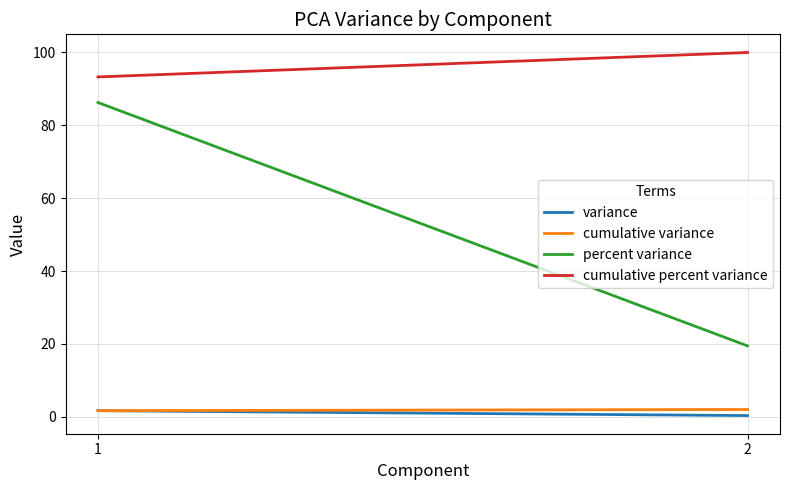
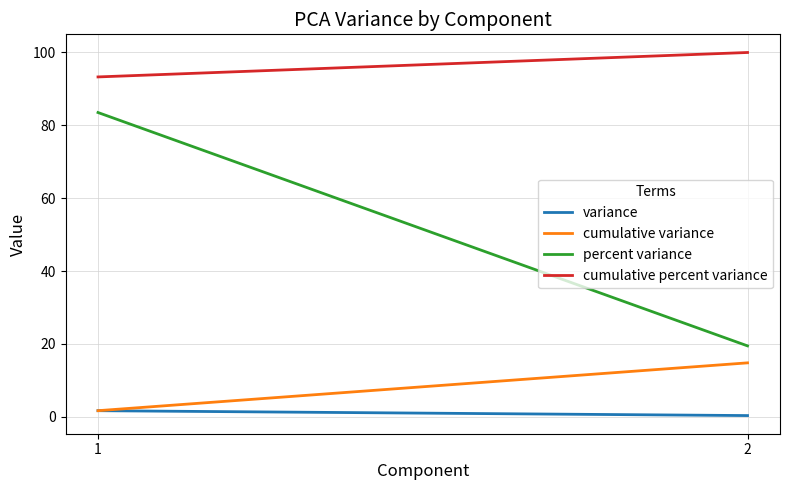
percent variance, 1: 86 -> 84
cumulative variance, 2: 2 -> 15
